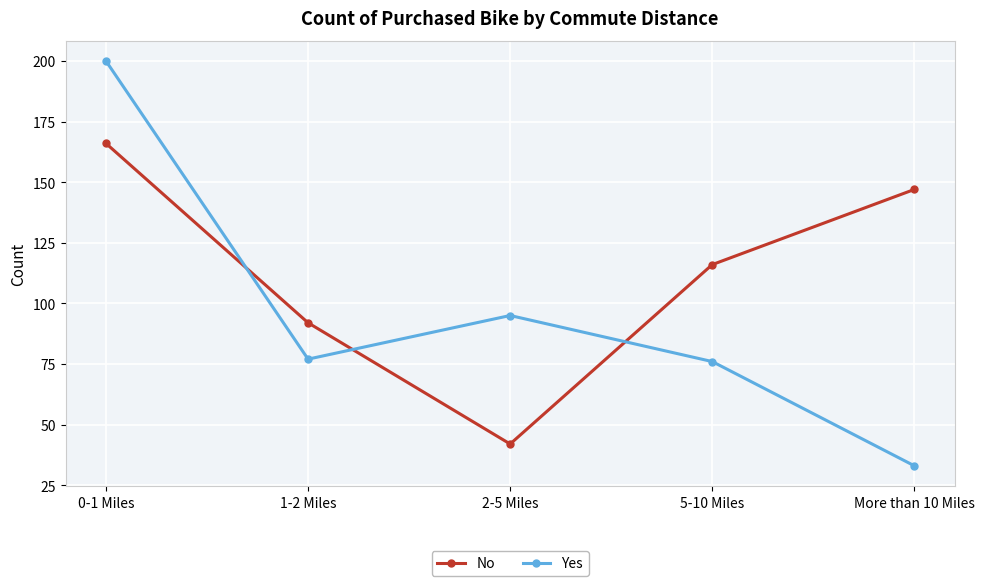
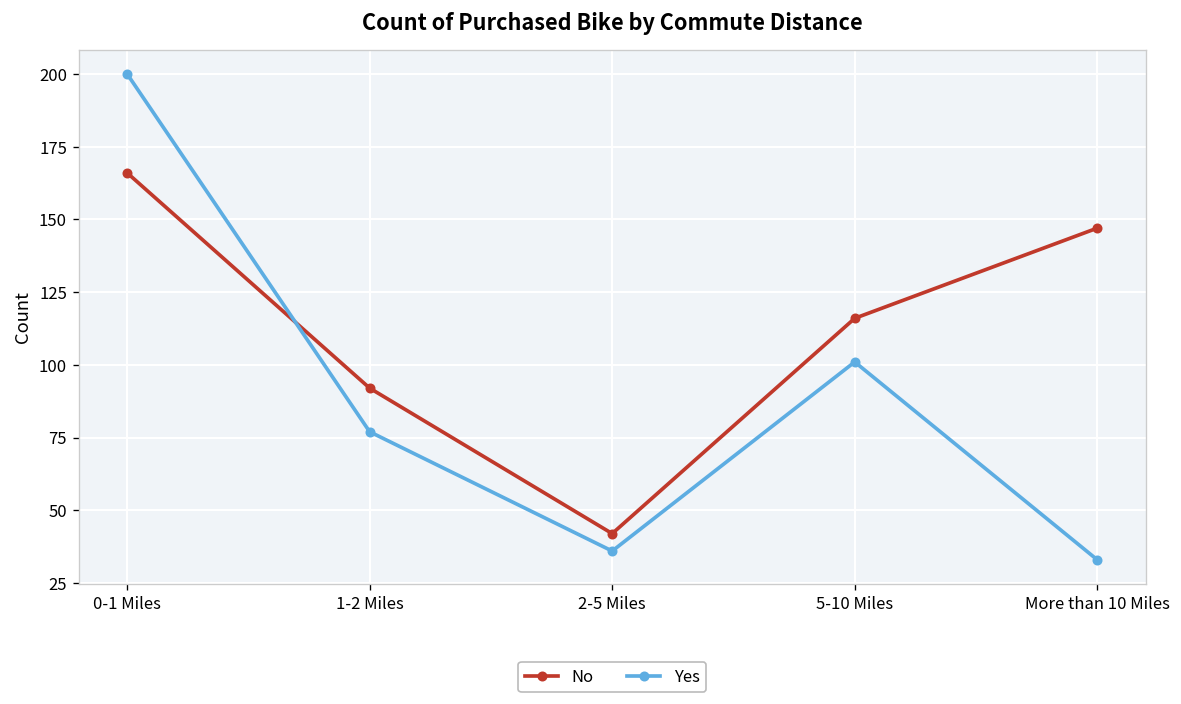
Yes, 2-5 Miles: 95 -> 36
Yes, 5-10 Miles: 76 -> 101
